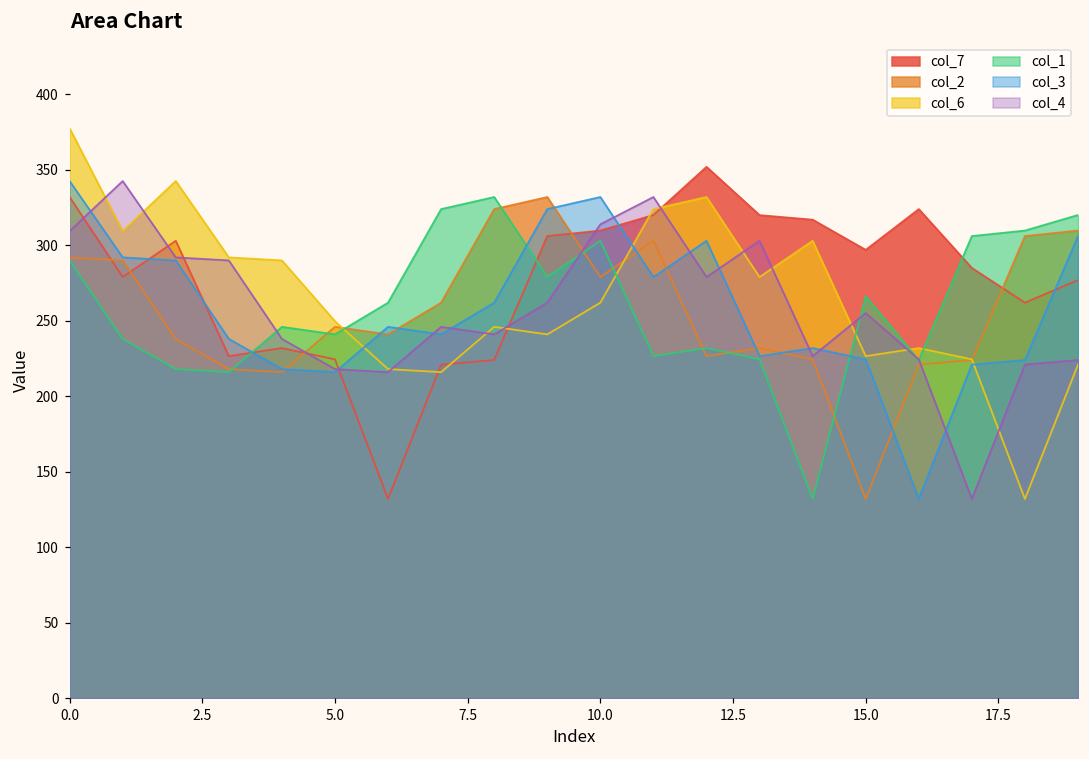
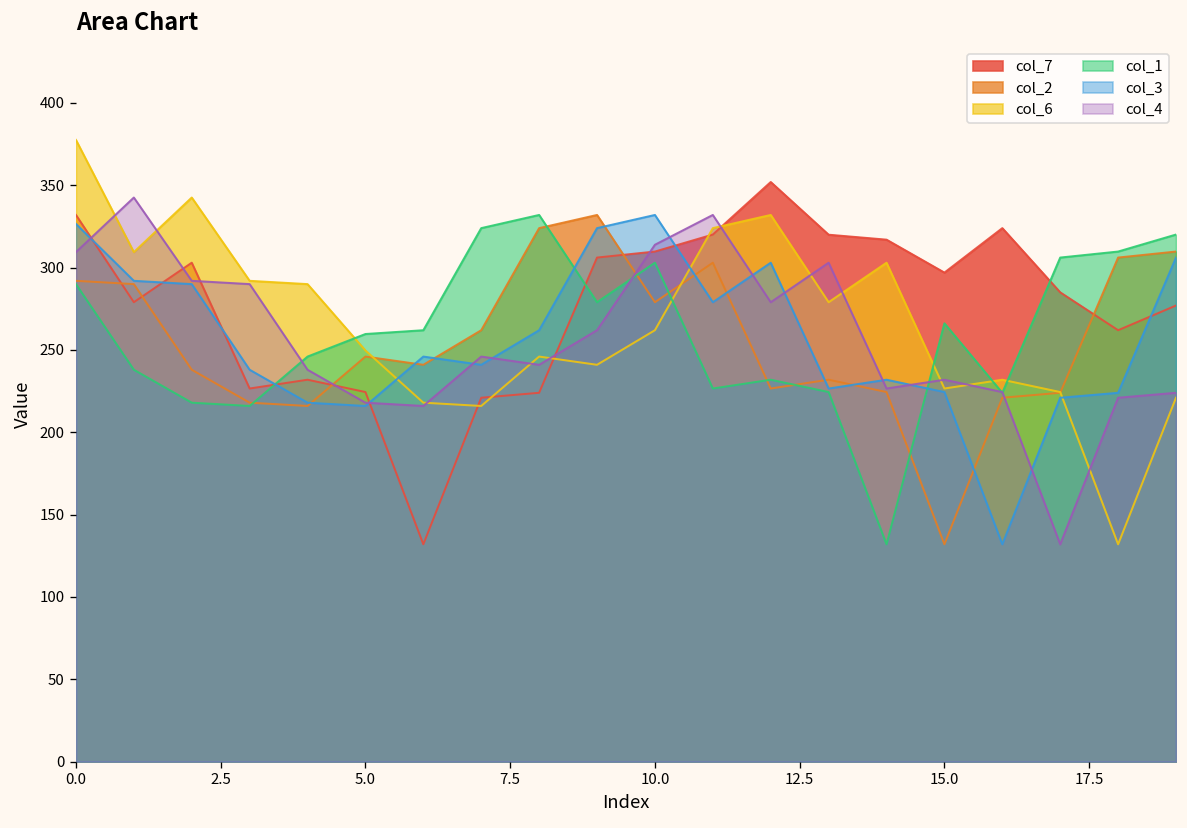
col_3, 0.0: 343 -> 327
col_1, 5.0: 241 -> 260
col_4, 15.0: 255 -> 232
